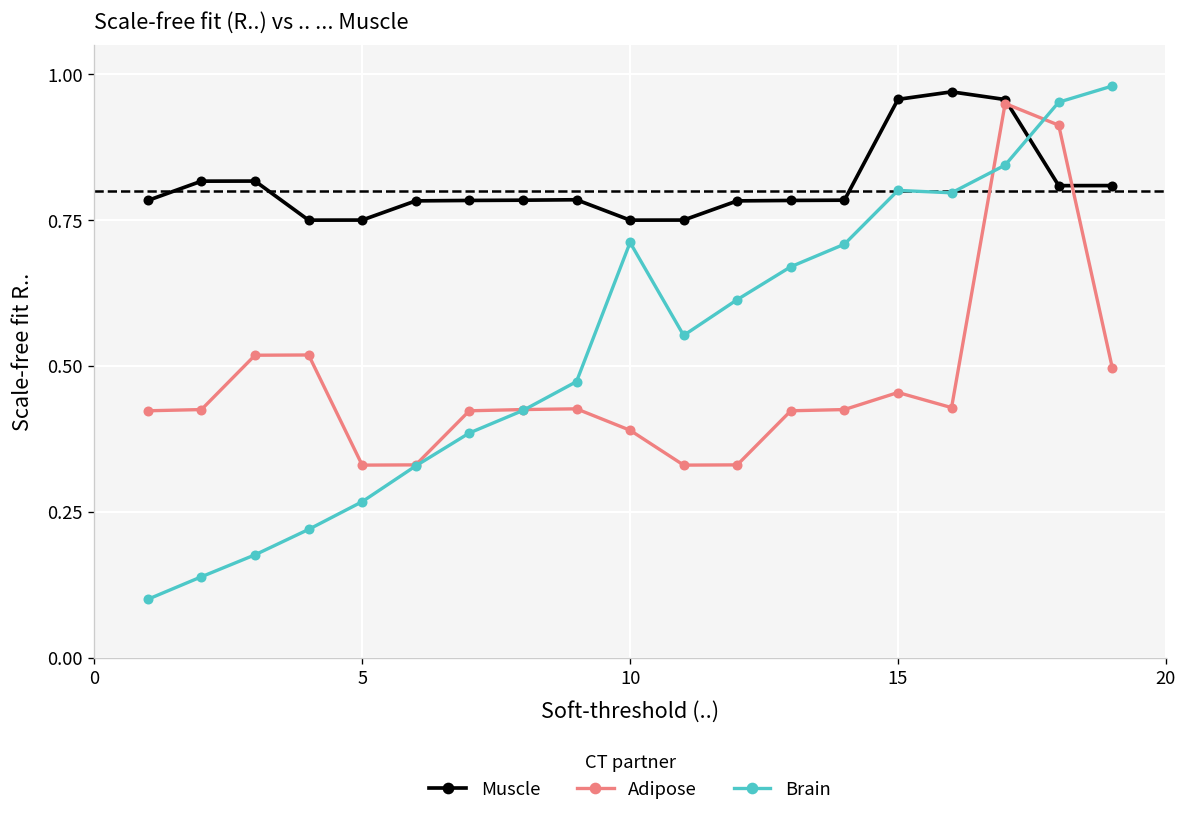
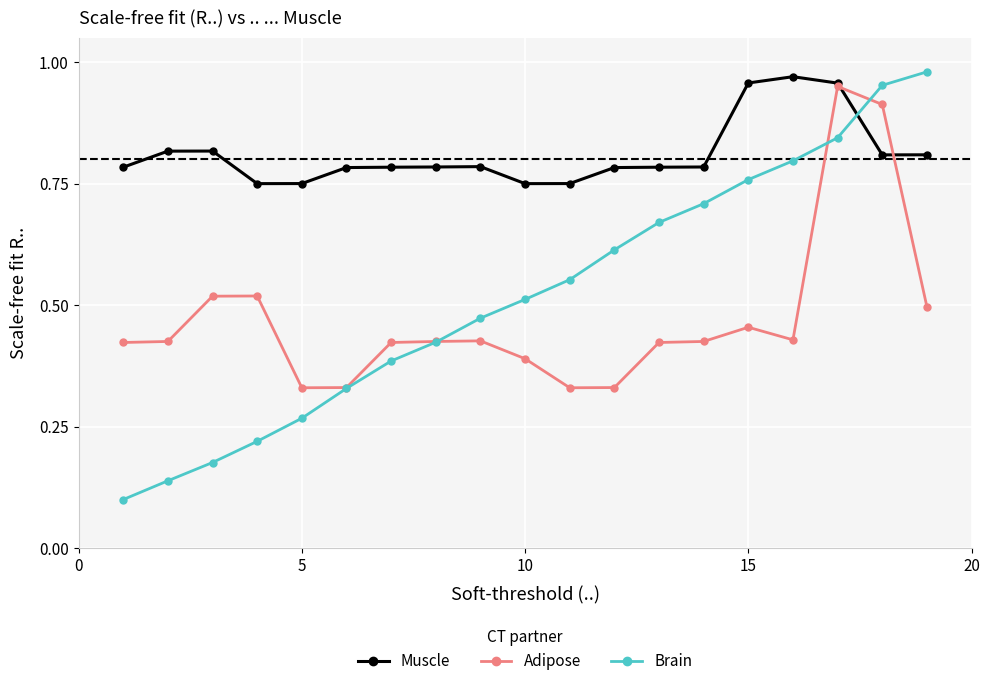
Brain, 10: 0.71 -> 0.51
Brain, 15: 0.80 -> 0.76
